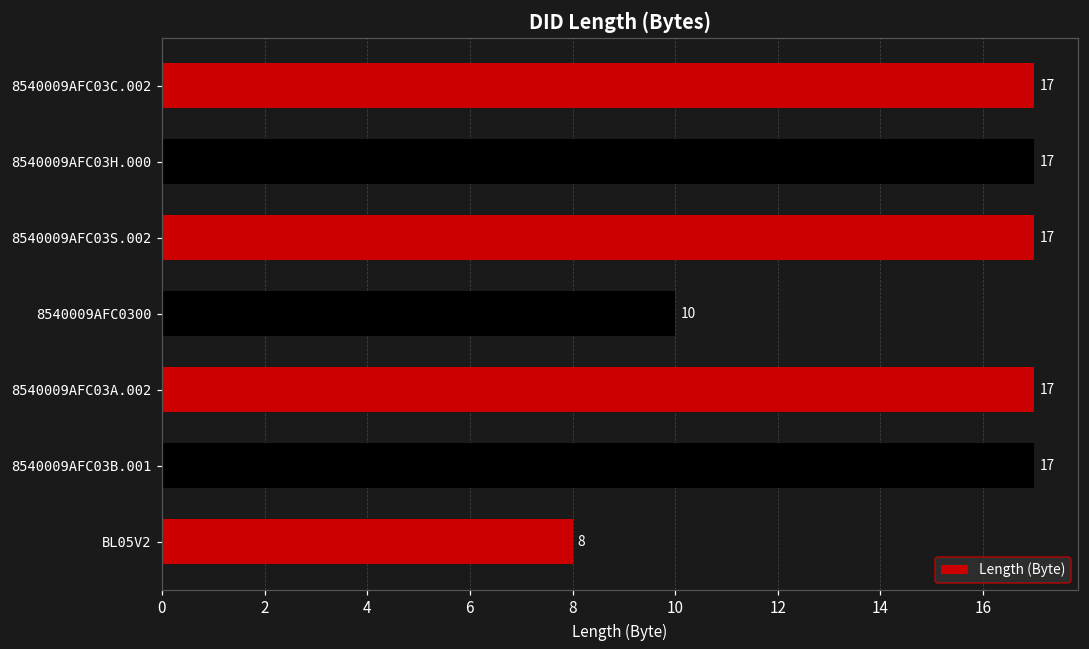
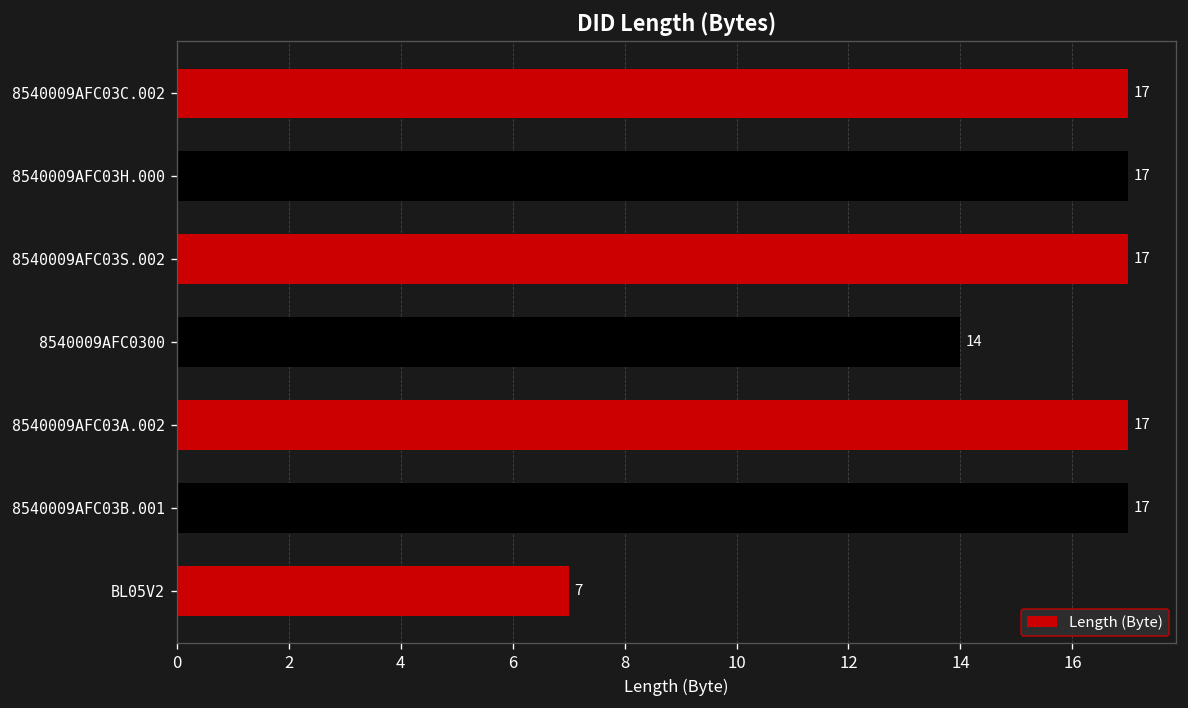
8540009AFC0300: 10 -> 14
BL05V2: 8 -> 7
